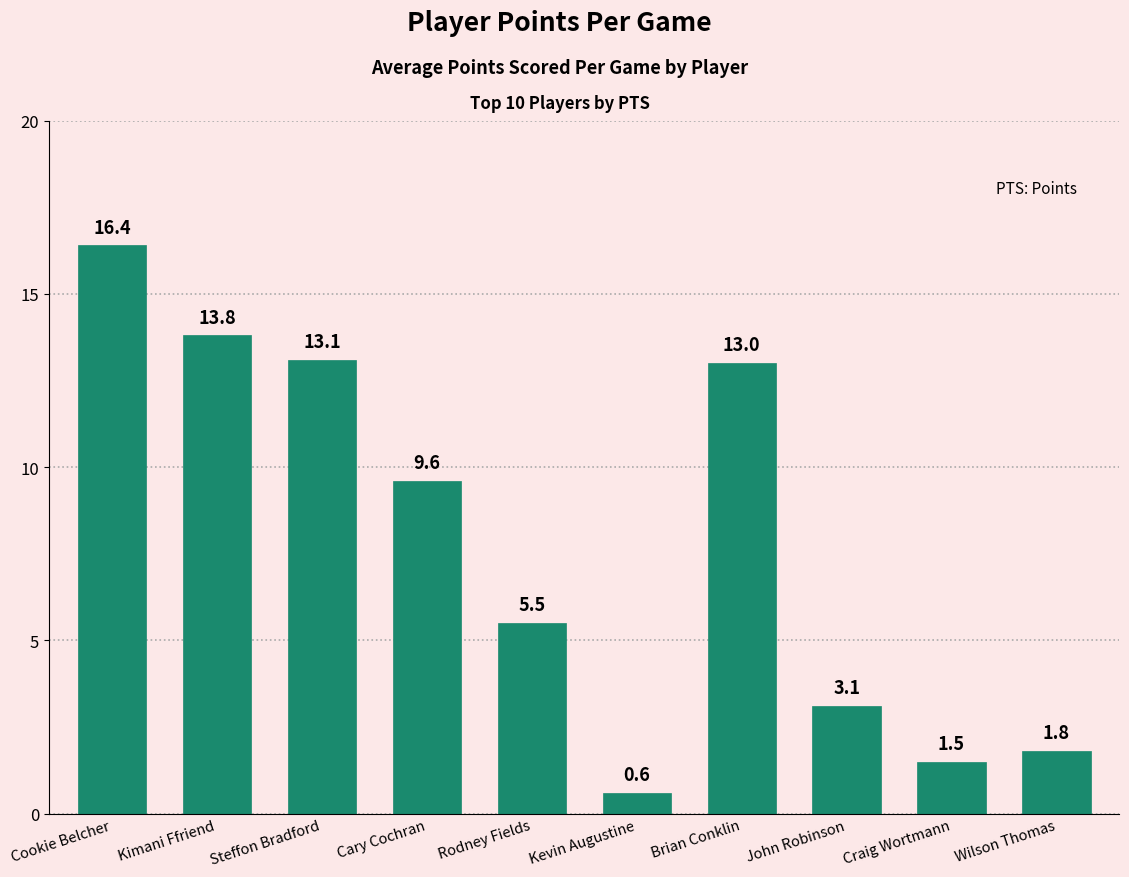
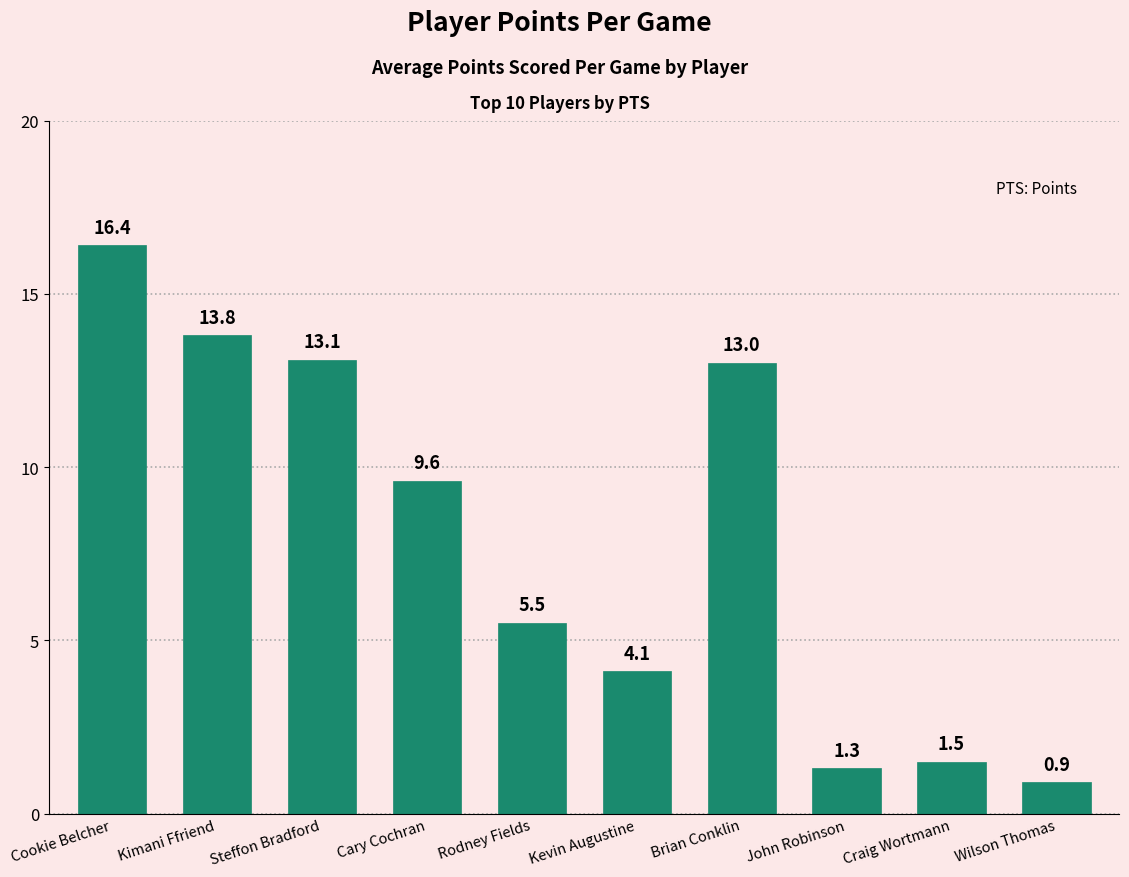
Kevin Augustine: 0.6 -> 4.1
John Robinson: 3.1 -> 1.3
Wilson Thomas: 1.8 -> 0.9
